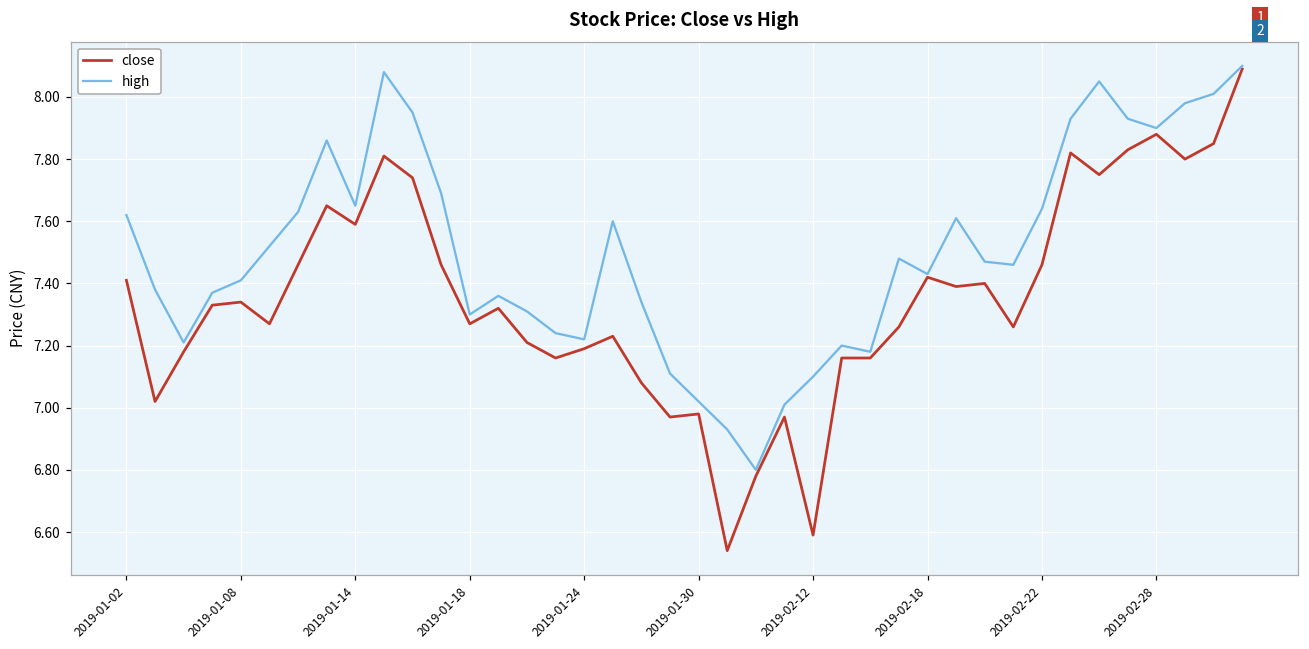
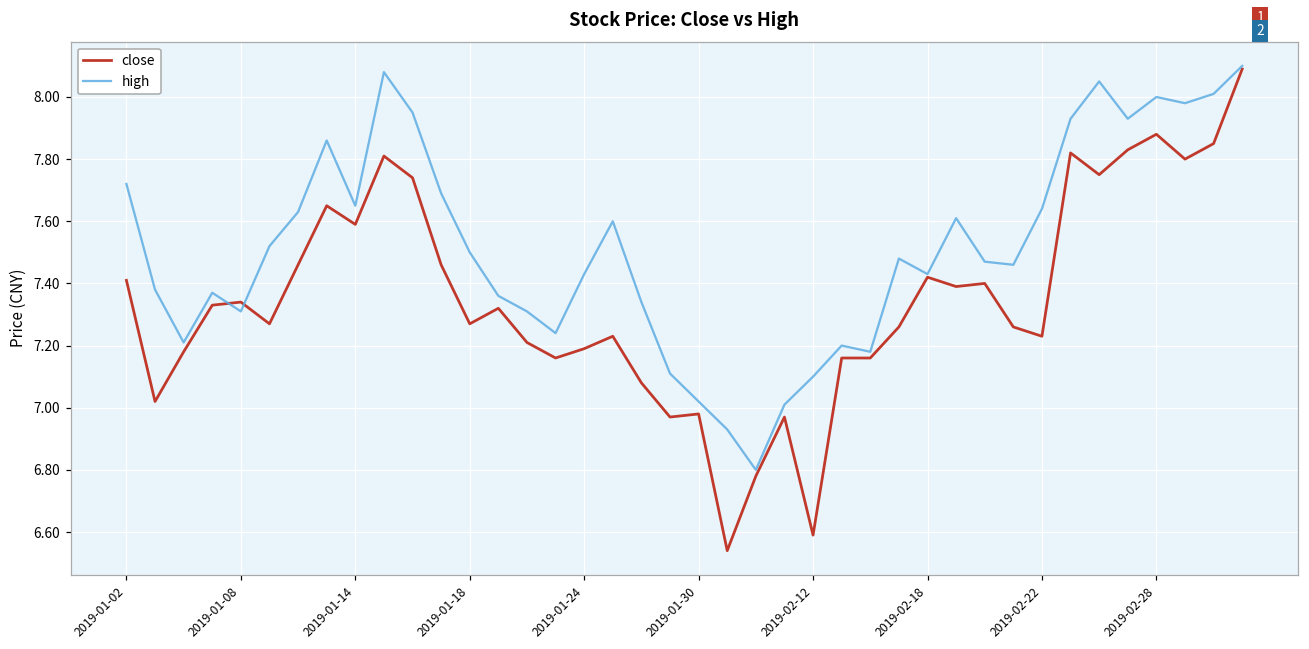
high, 2019-01-02: 7.62 -> 7.72
high, 2019-01-08: 7.41 -> 7.31
high, 2019-01-18: 7.3 -> 7.5
high, 2019-01-24: 7.22 -> 7.43
close, 2019-02-22: 7.46 -> 7.23
high, 2019-02-28: 7.9 -> 8.0
